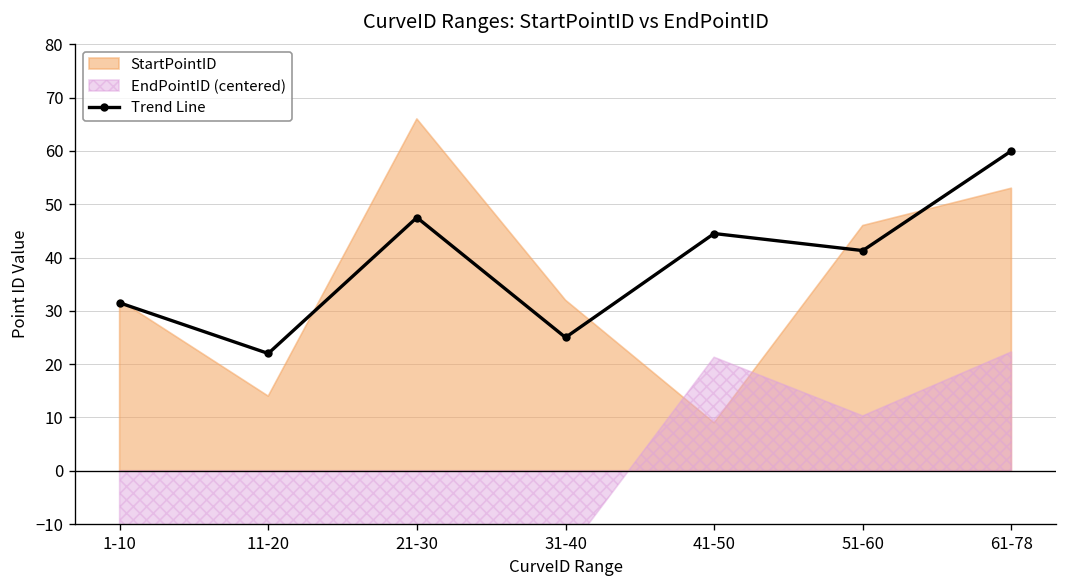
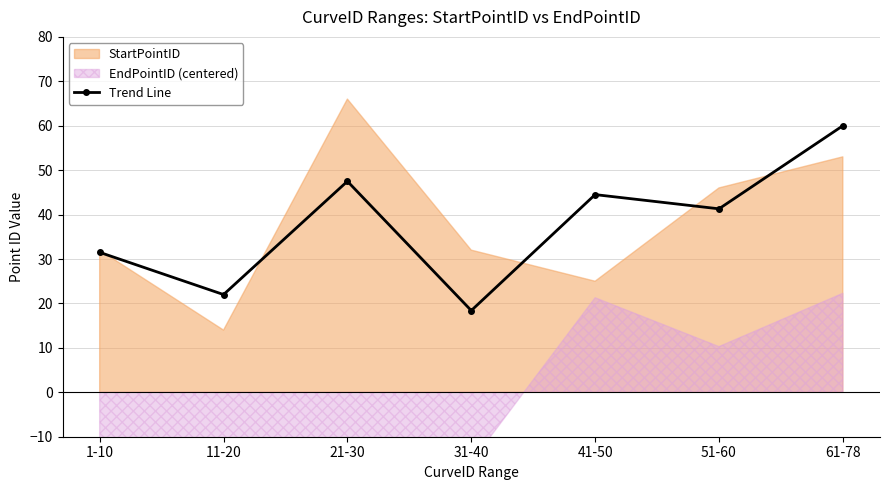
Trend Line, 31-40: 25 -> 18
StartPointID, 41-50: 9 -> 25
